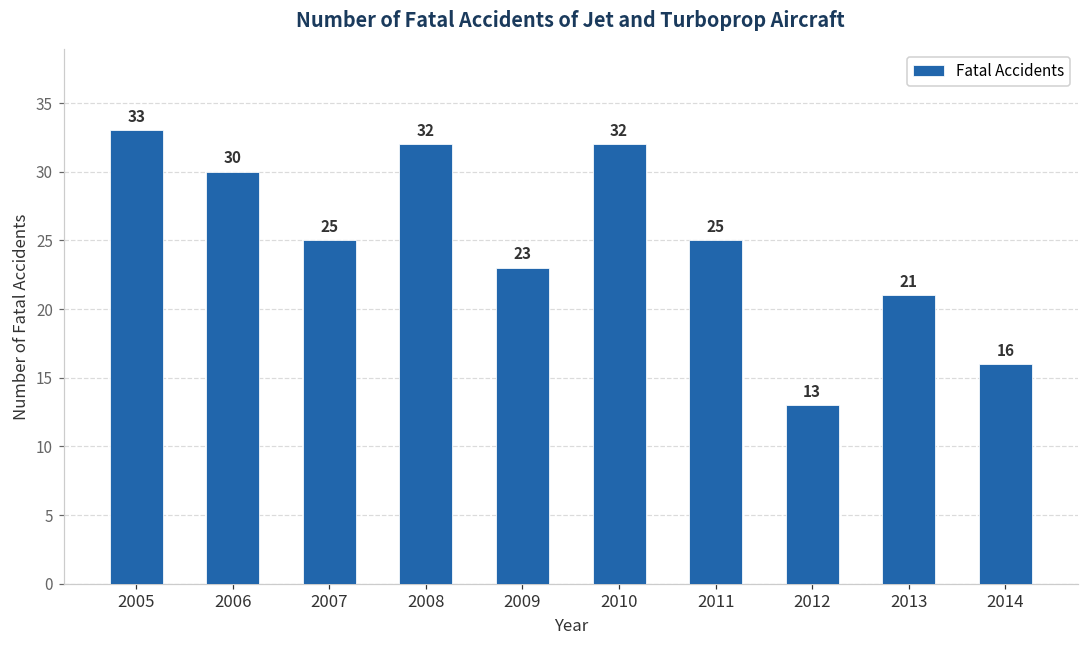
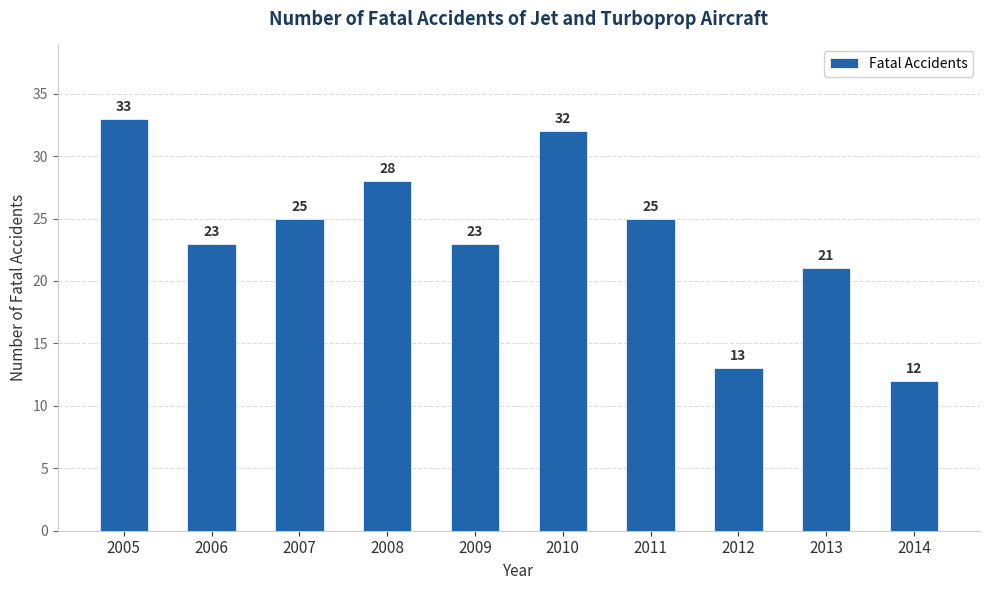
2006: 30 -> 23
2008: 32 -> 28
2014: 16 -> 12
